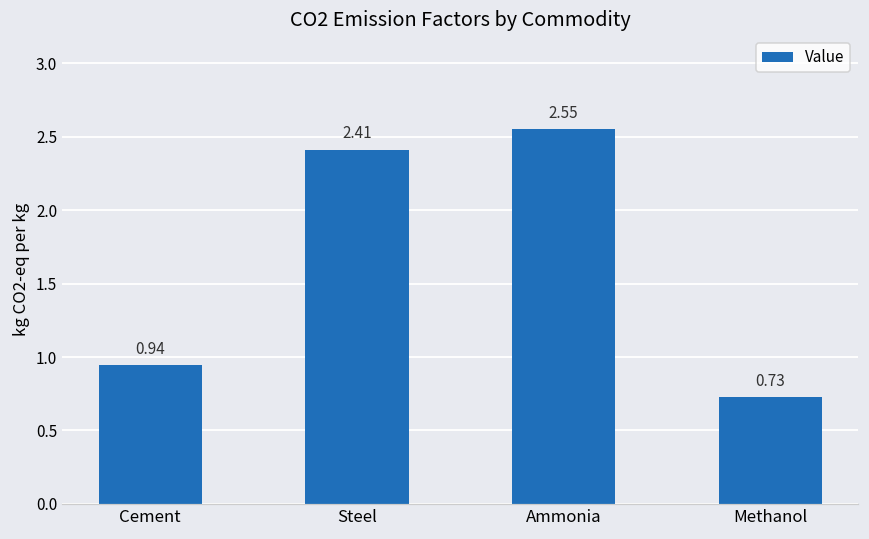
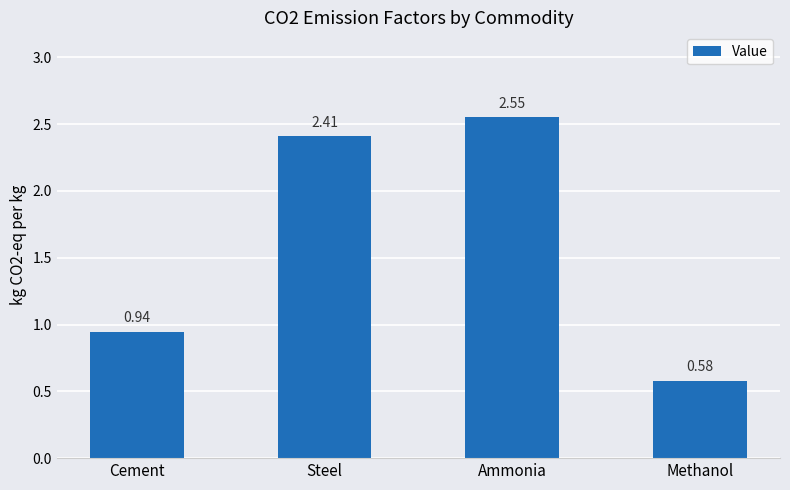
Methanol: 0.73 -> 0.58
